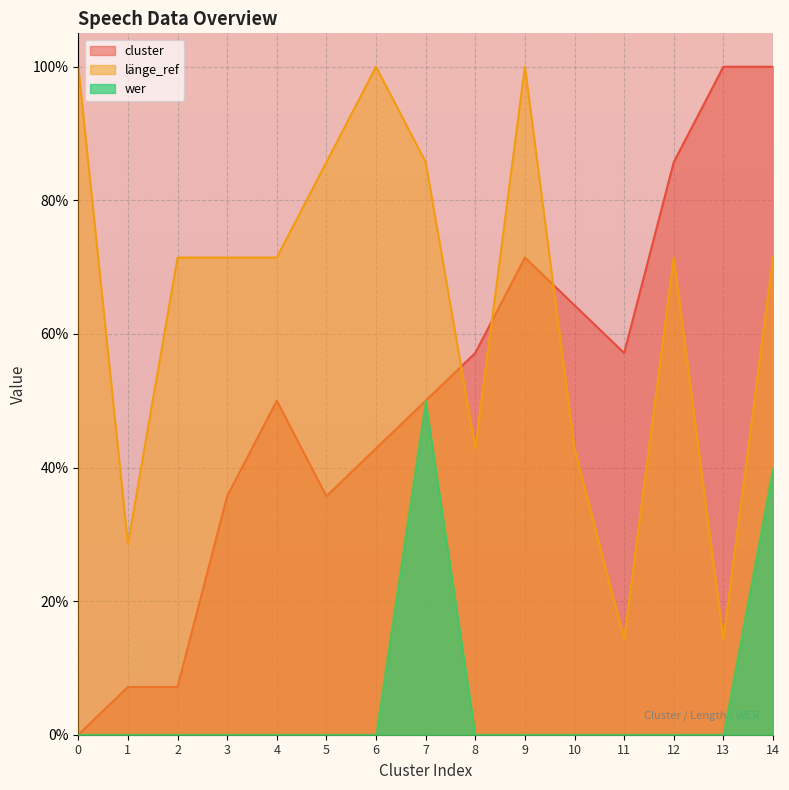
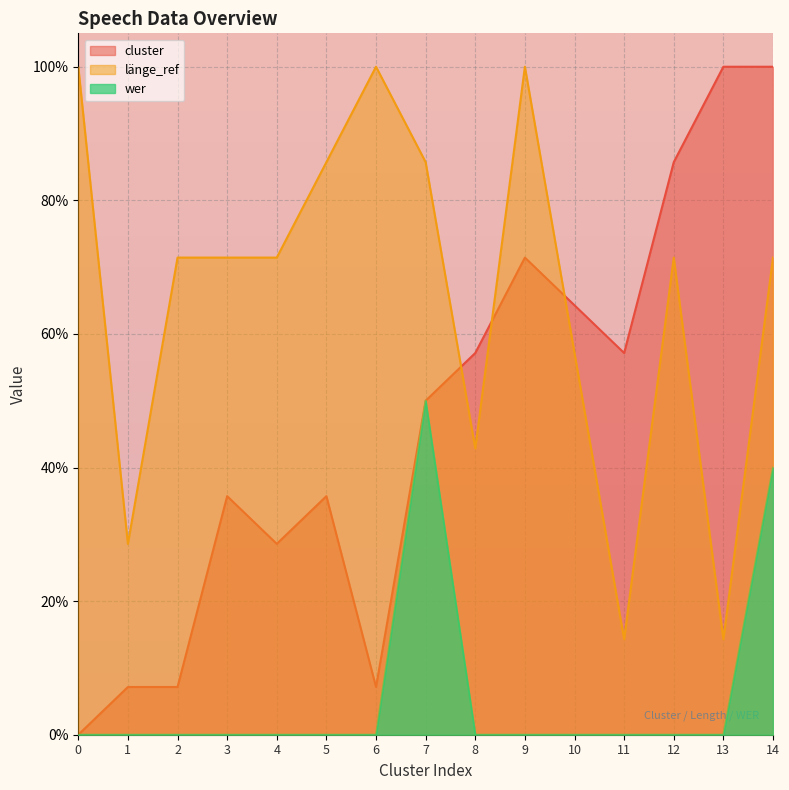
cluster, 4: 50% -> 29%
cluster, 6: 43% -> 7%
länge_ref, 10: 43% -> 57%
